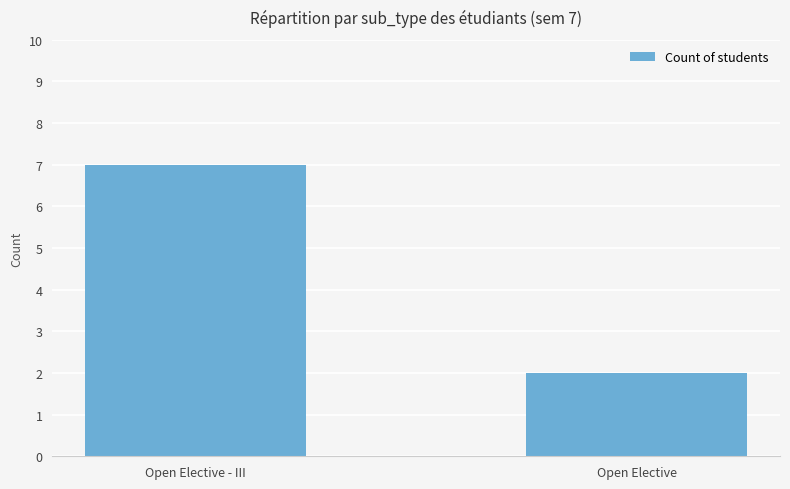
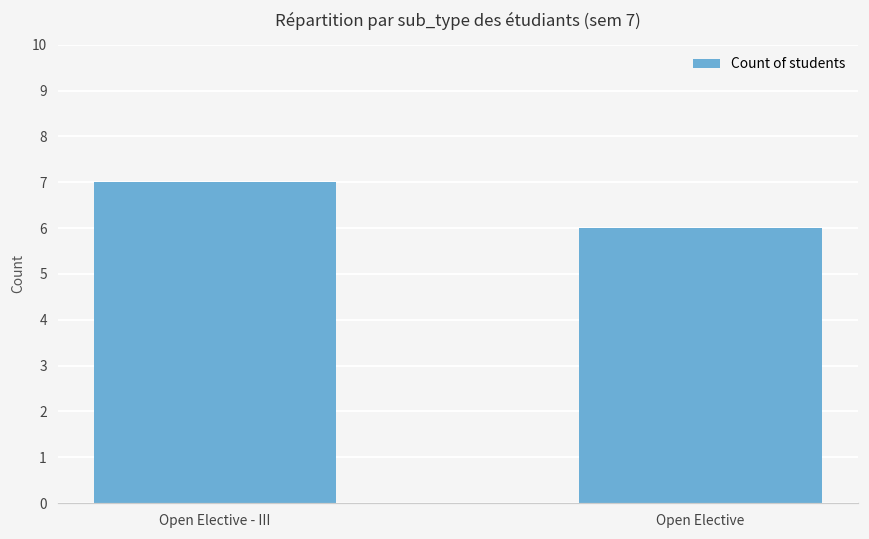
Open Elective: 2 -> 6
